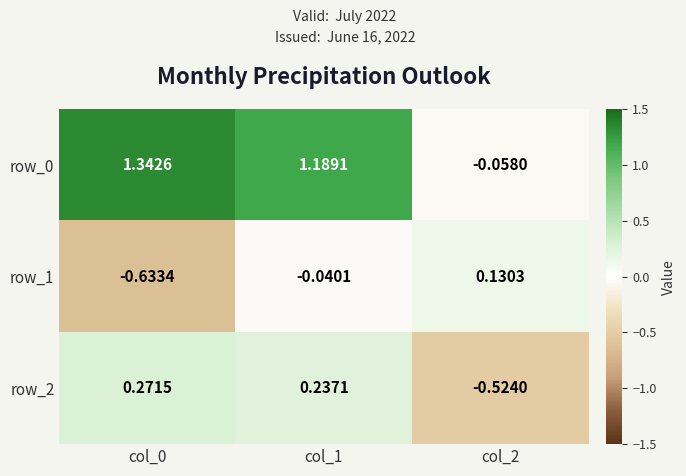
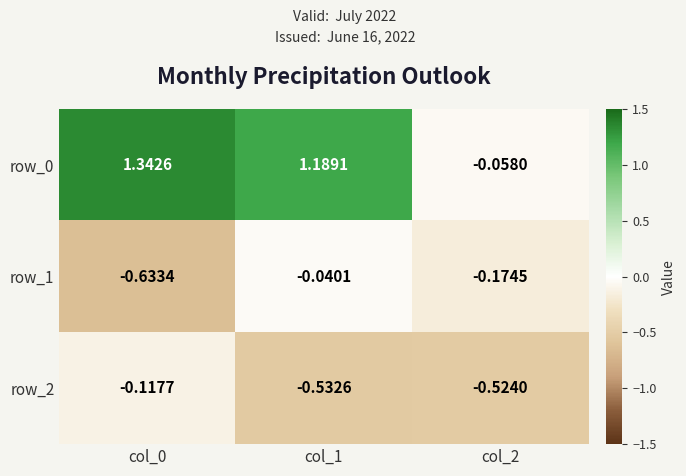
row_1, col_2: 0.1303 -> -0.1745
row_2, col_0: 0.2715 -> -0.1177
row_2, col_1: 0.2371 -> -0.5326
